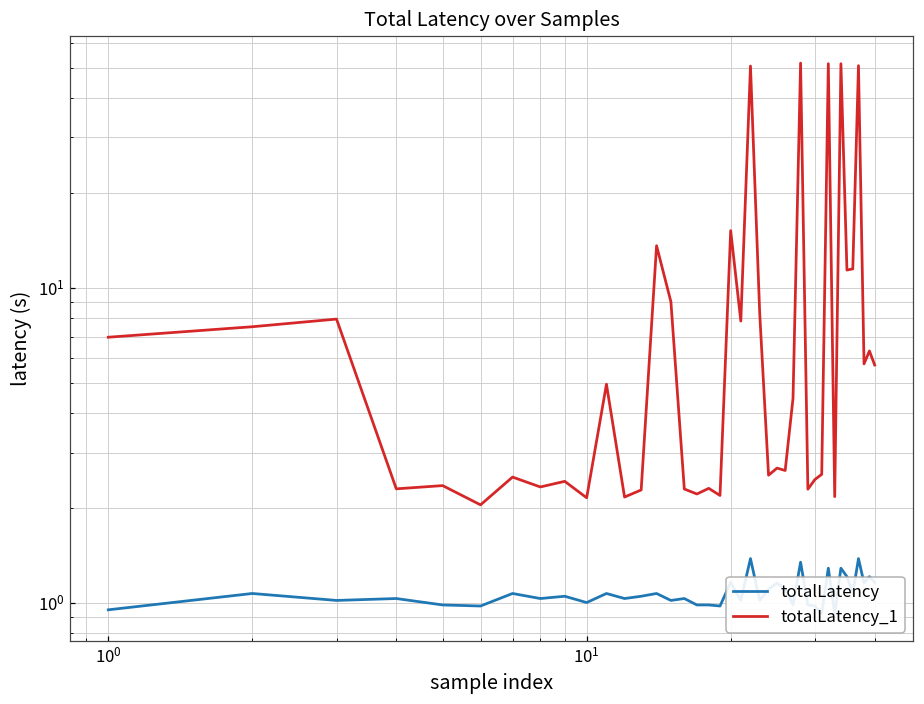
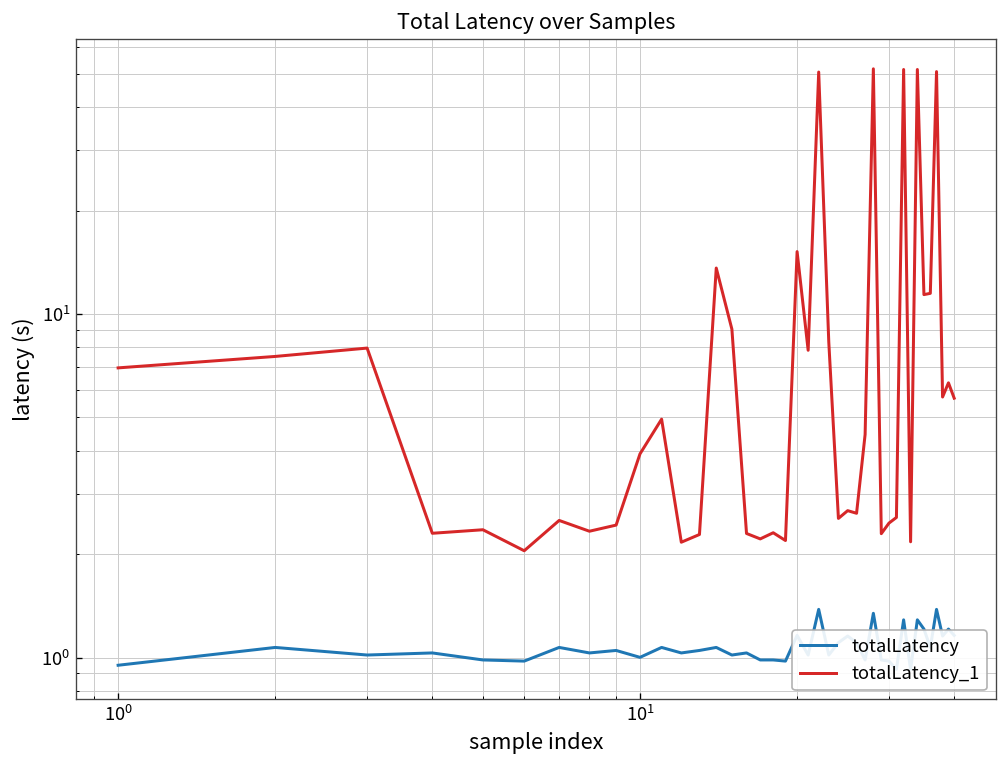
totalLatency_1, 10^1: 2.2 -> 3.9
